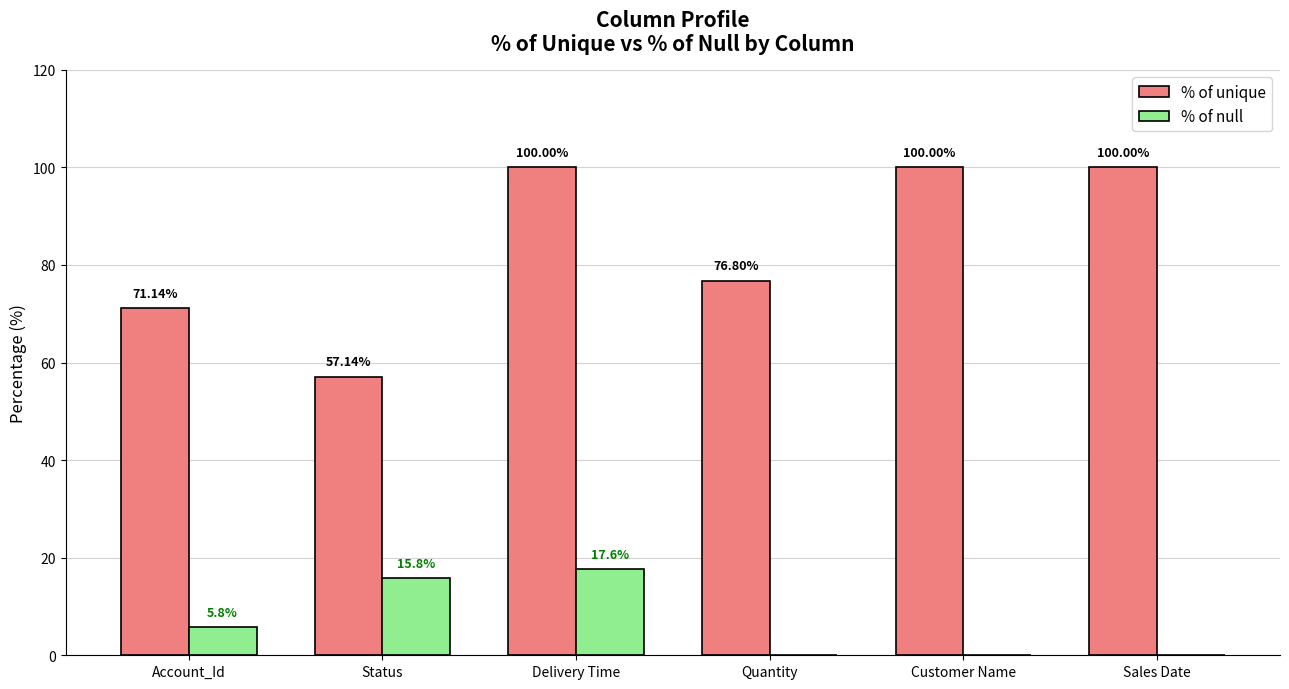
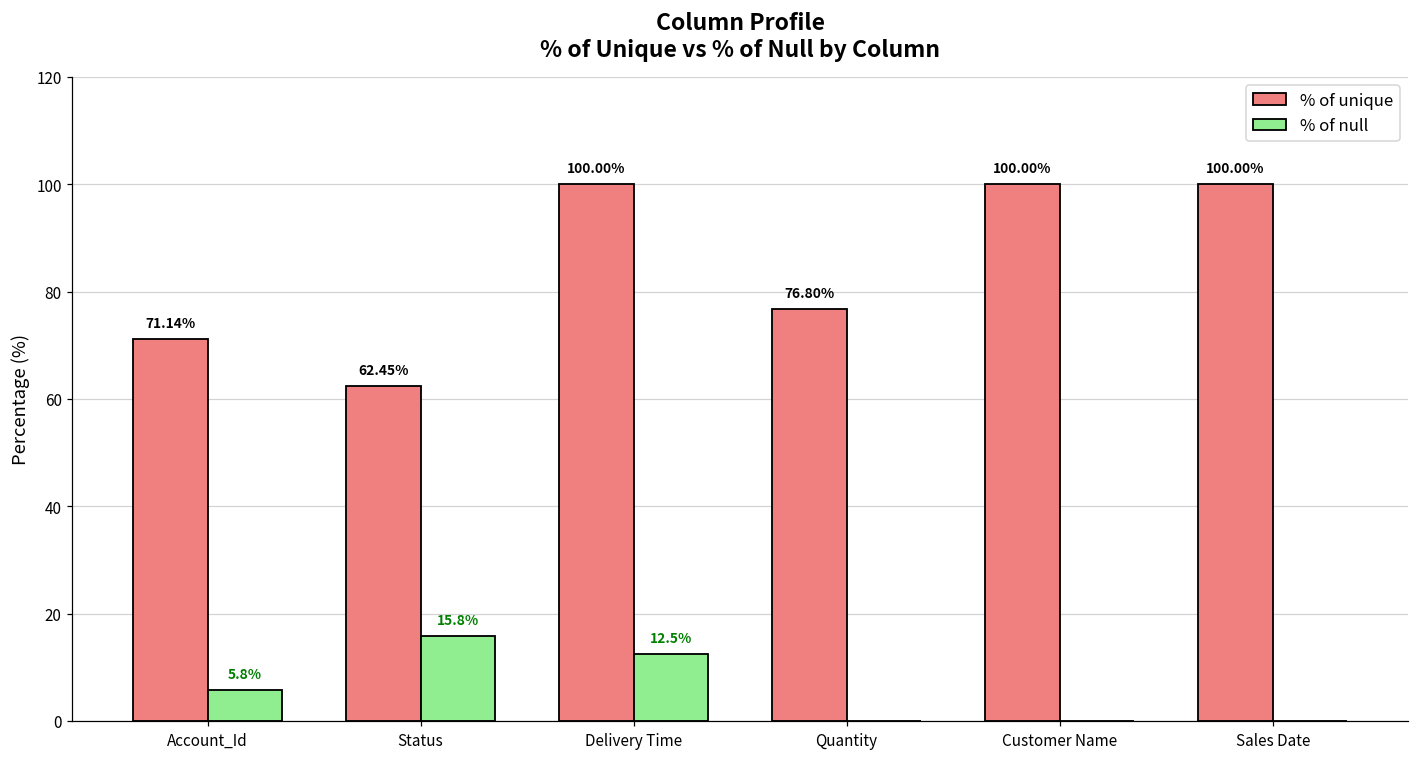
% of unique, Status: 57.14% -> 62.45%
% of null, Delivery Time: 17.6% -> 12.5%
